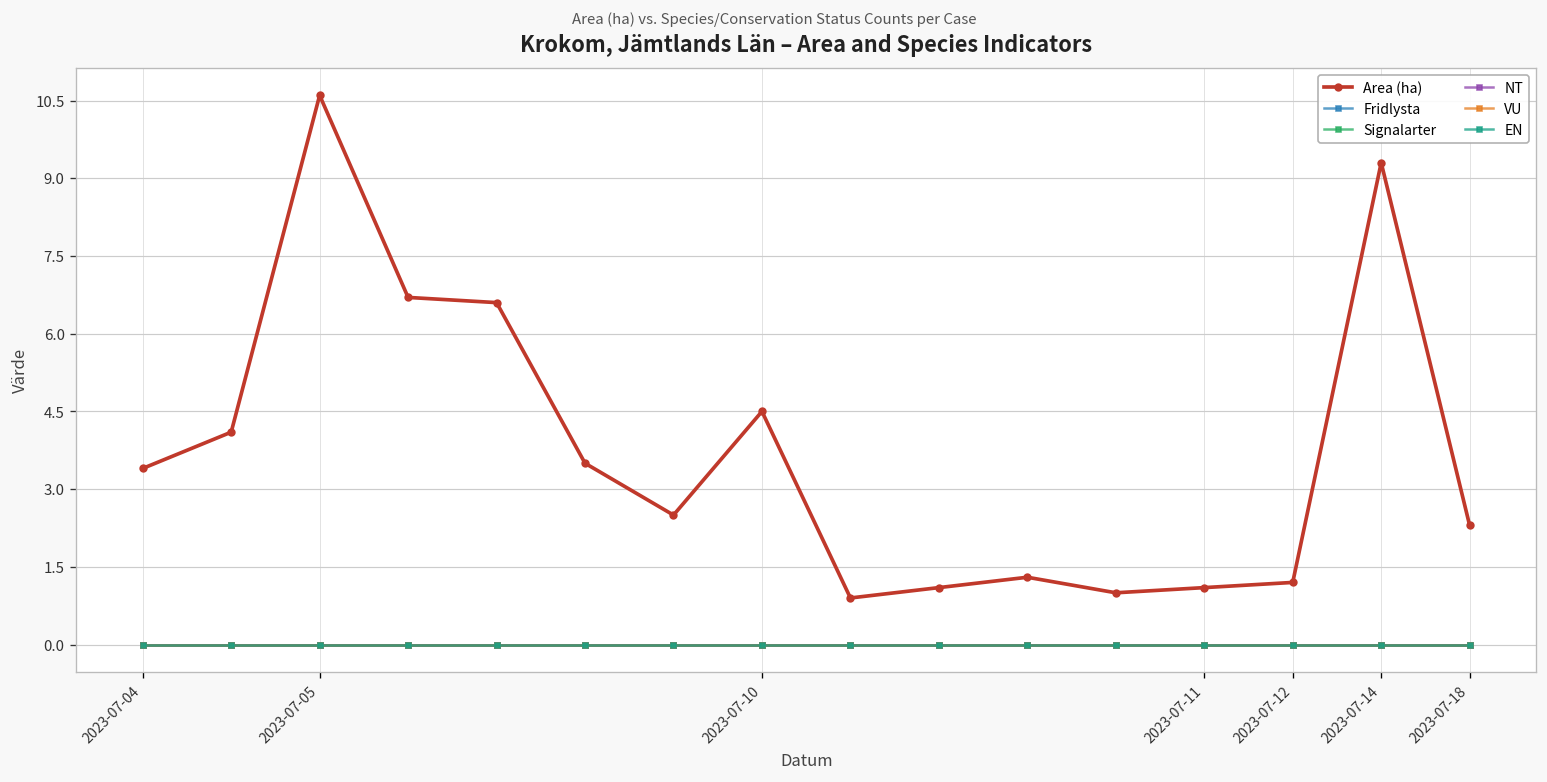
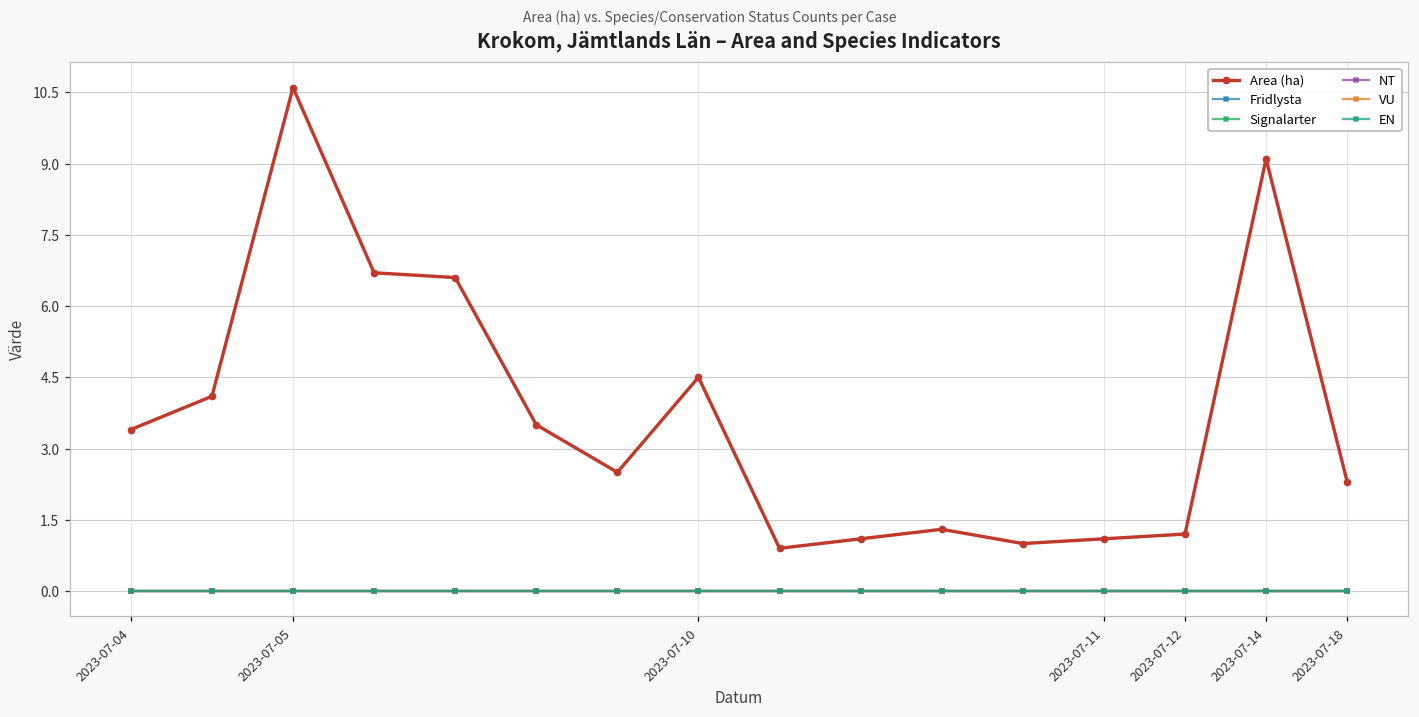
Area (ha), 2023-07-14: 9.3 -> 9.1
